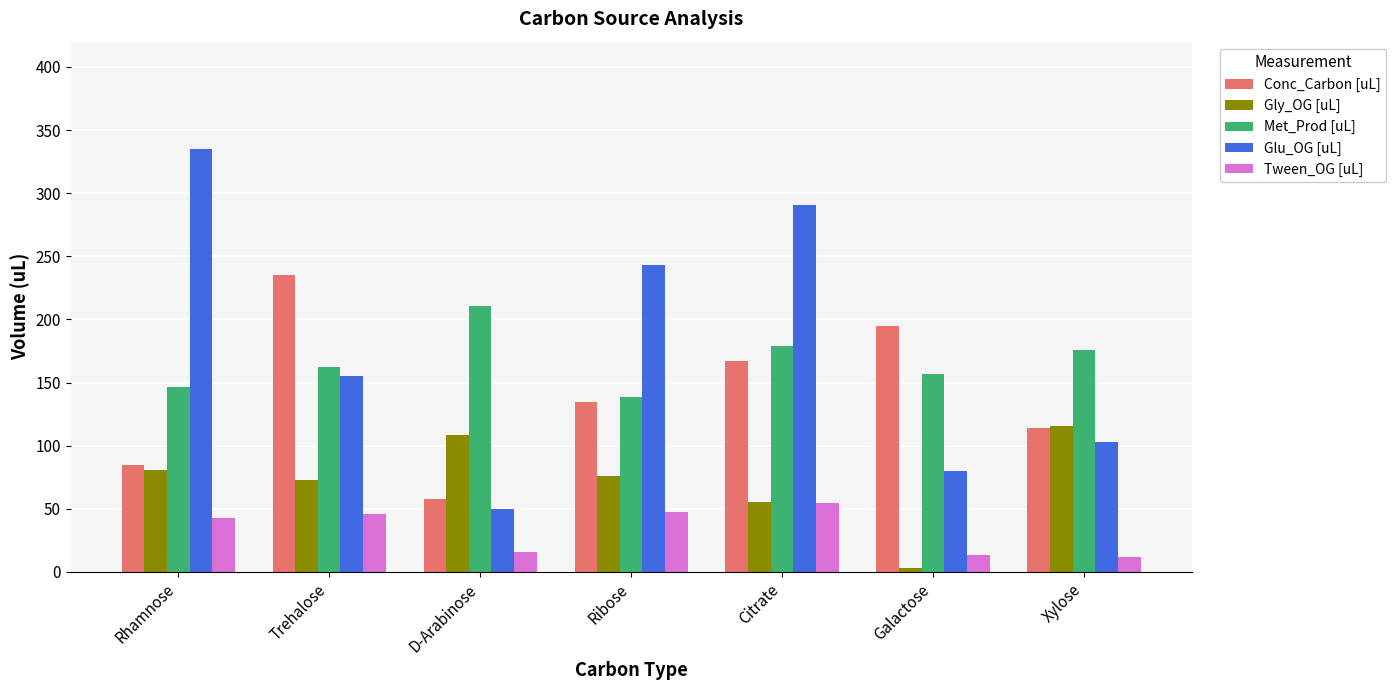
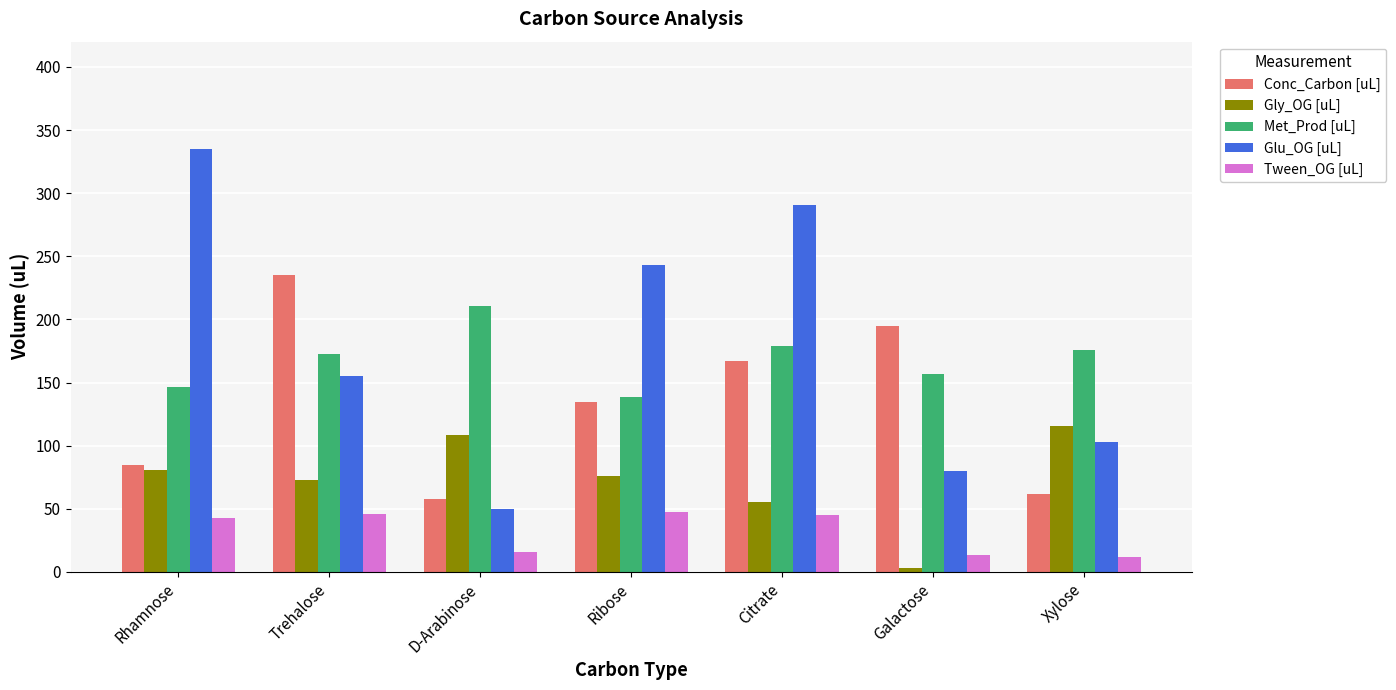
Met_Prod [uL], Trehalose: 162 -> 172
Tween_OG [uL], Citrate: 54 -> 45
Conc_Carbon [uL], Xylose: 114 -> 62
